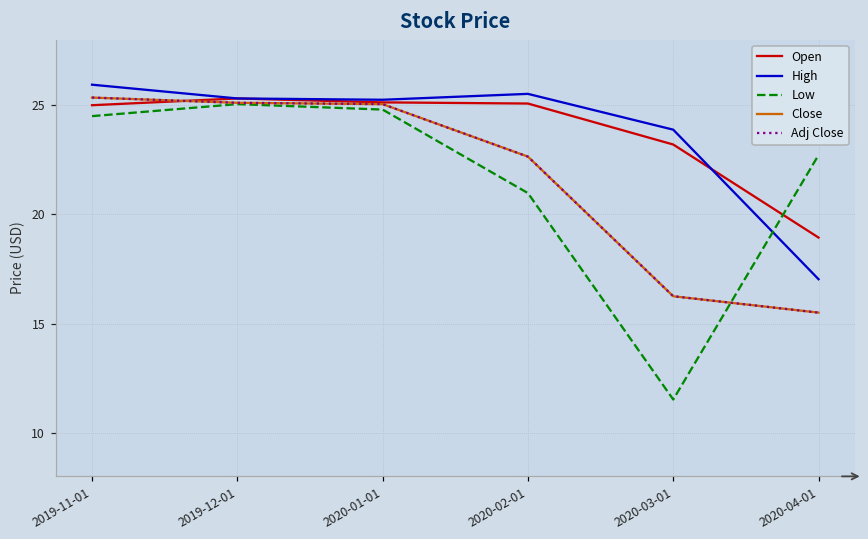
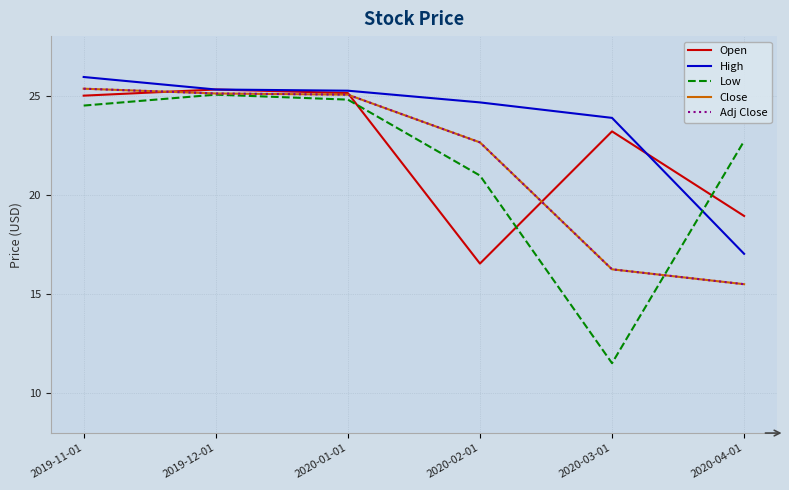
Open, 2020-02-01: 25.1 -> 16.5
High, 2020-02-01: 25.5 -> 24.7
